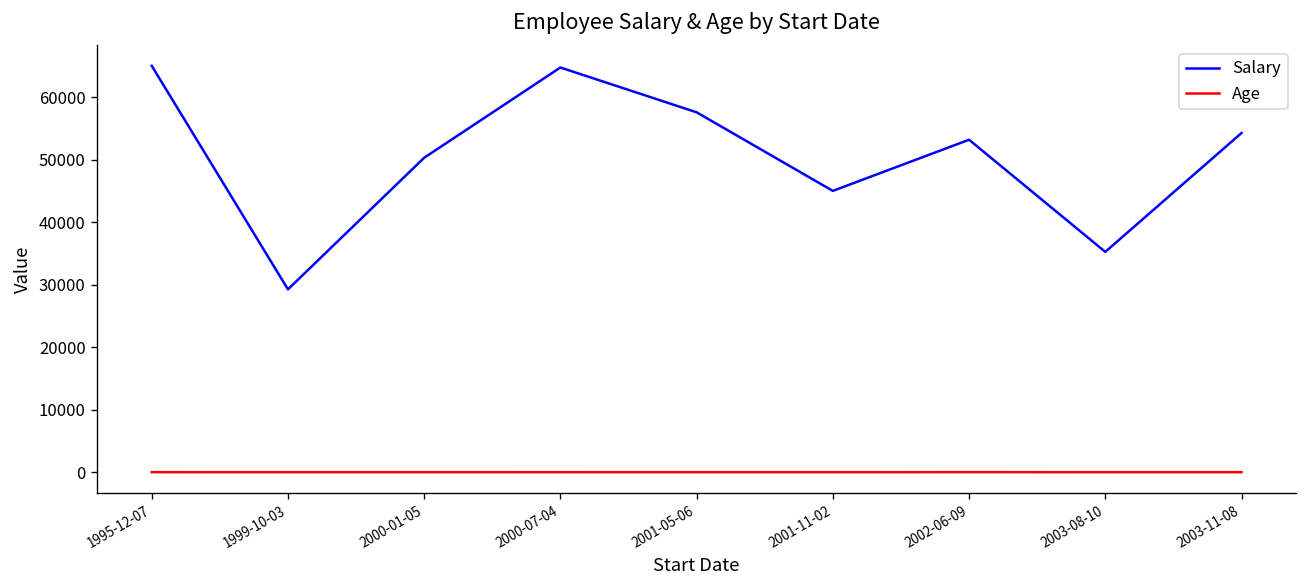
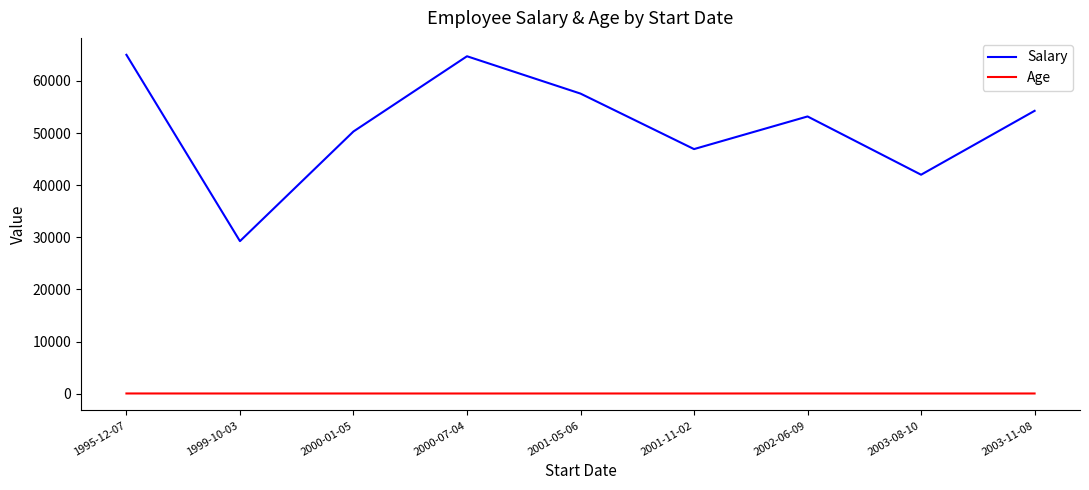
Salary, 2001-11-02: 45000 -> 47000
Salary, 2003-08-10: 35000 -> 42000
